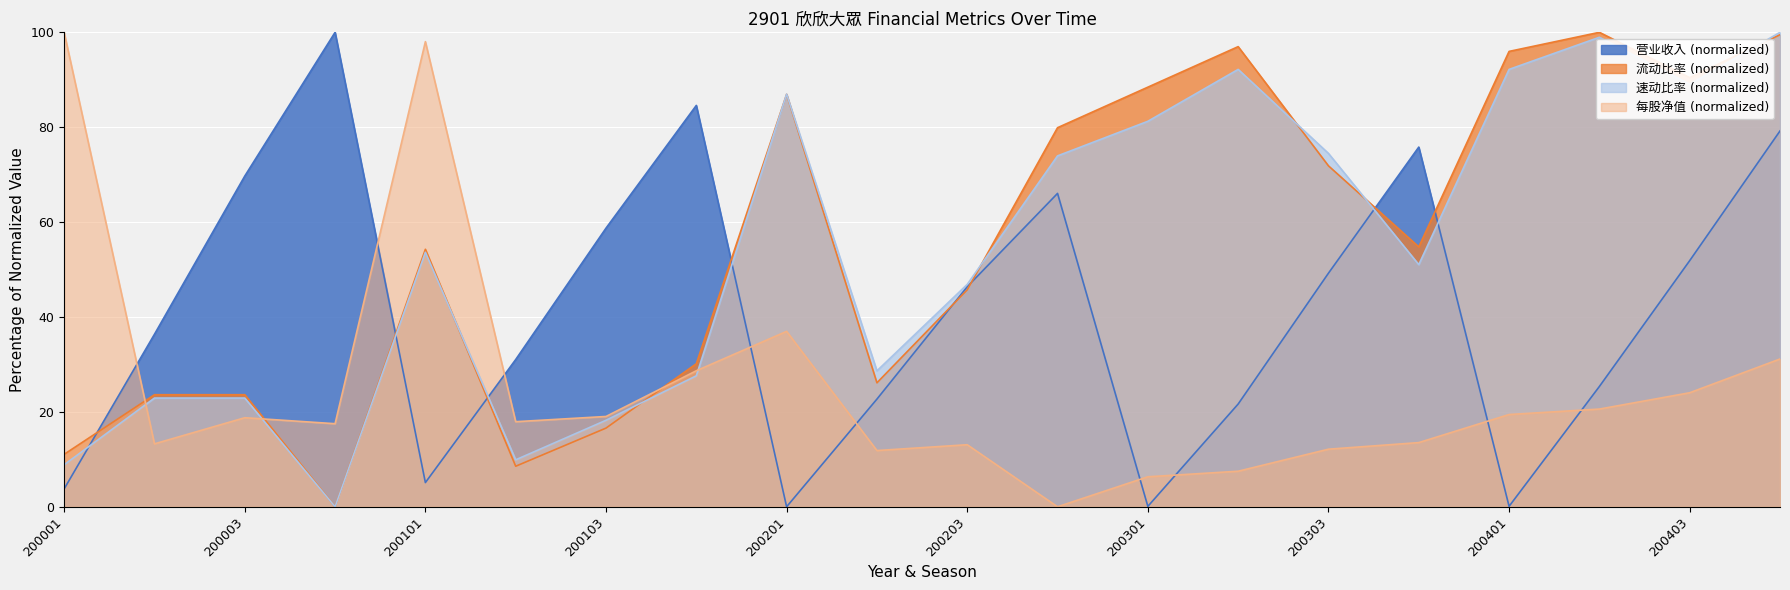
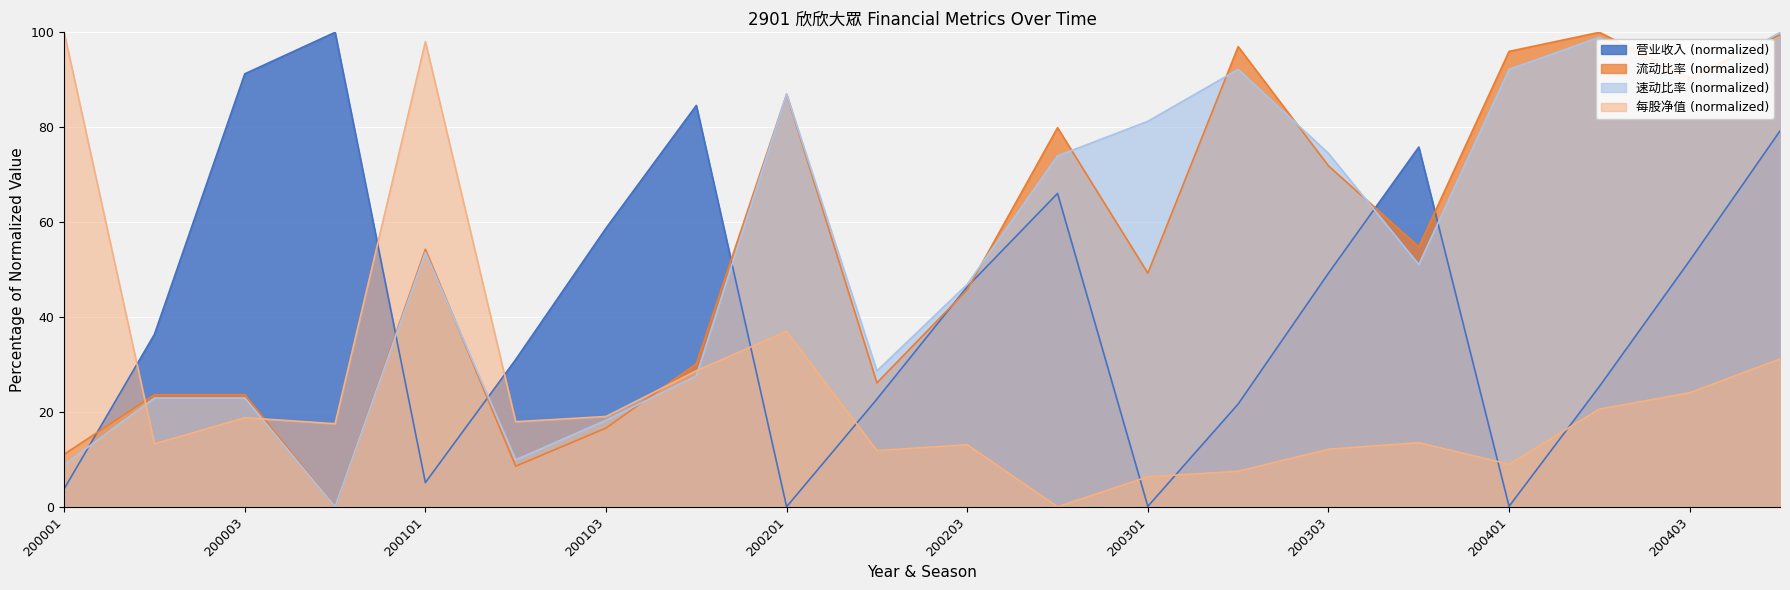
营业收入 (normalized), 200003: 70 -> 91
流动比率 (normalized), 200301: 88 -> 49
每股净值 (normalized), 200401: 19 -> 9
